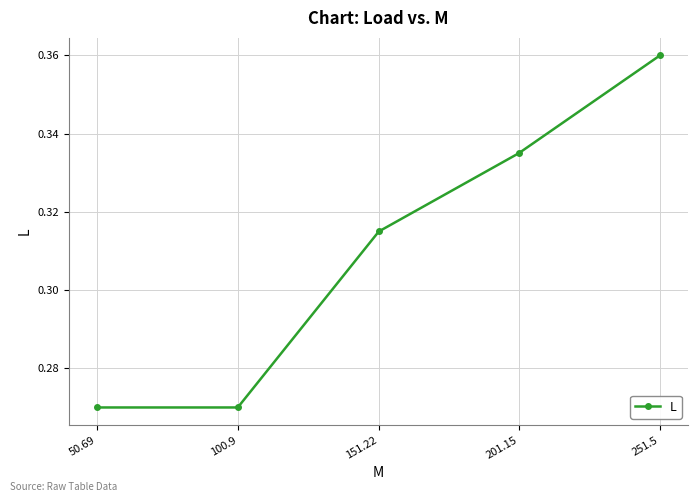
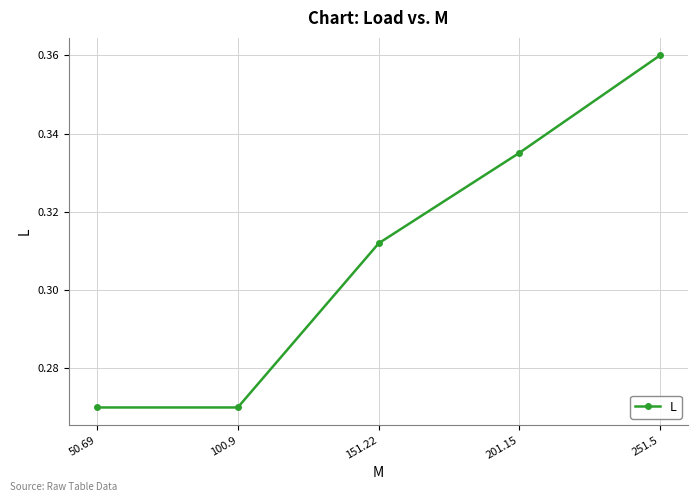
151.22: 0.315 -> 0.312
